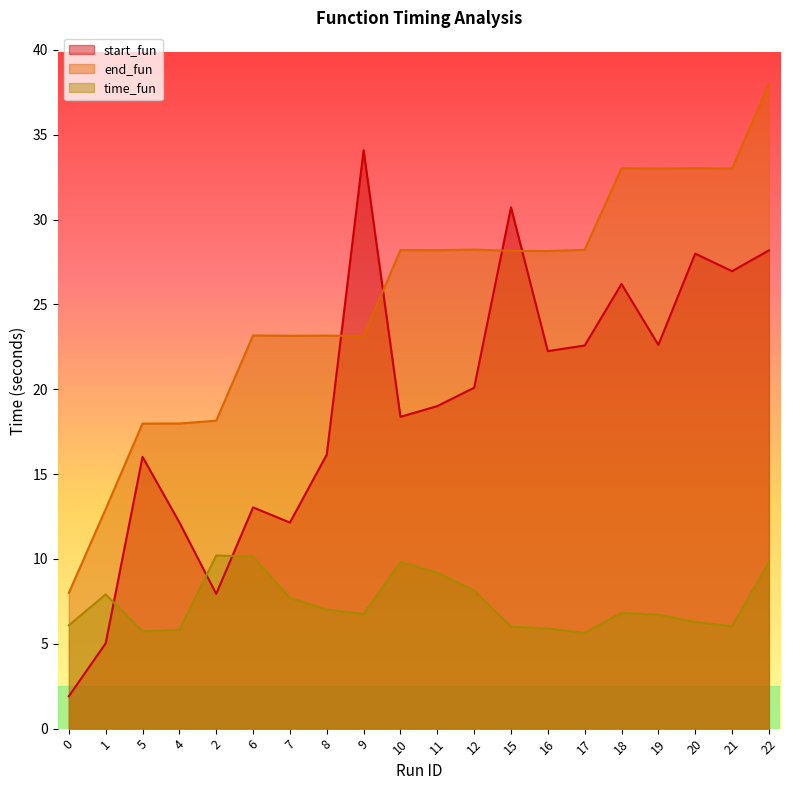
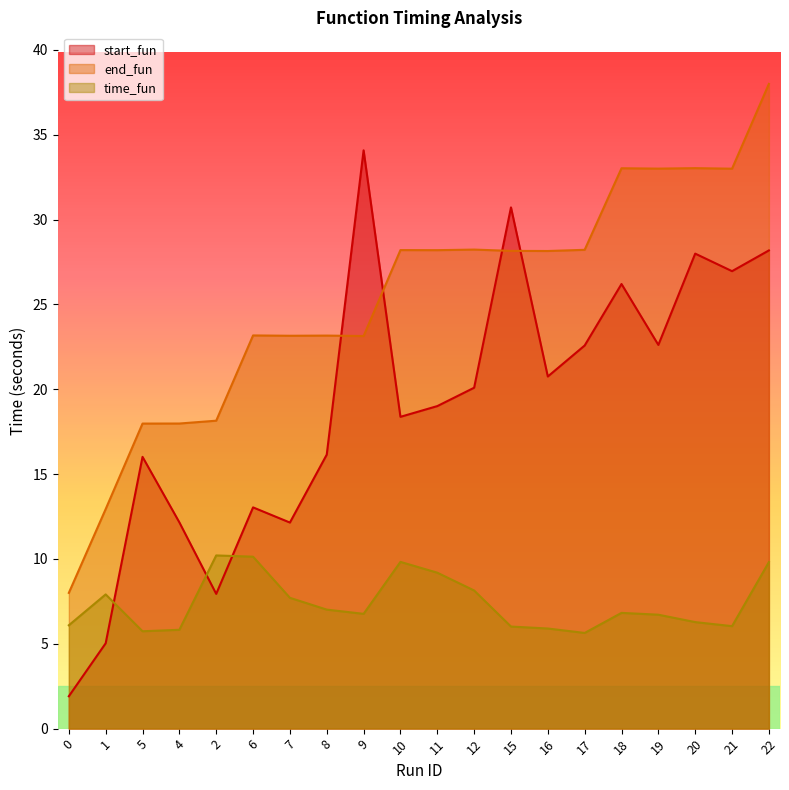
start_fun, 16: 22.2 -> 20.8
